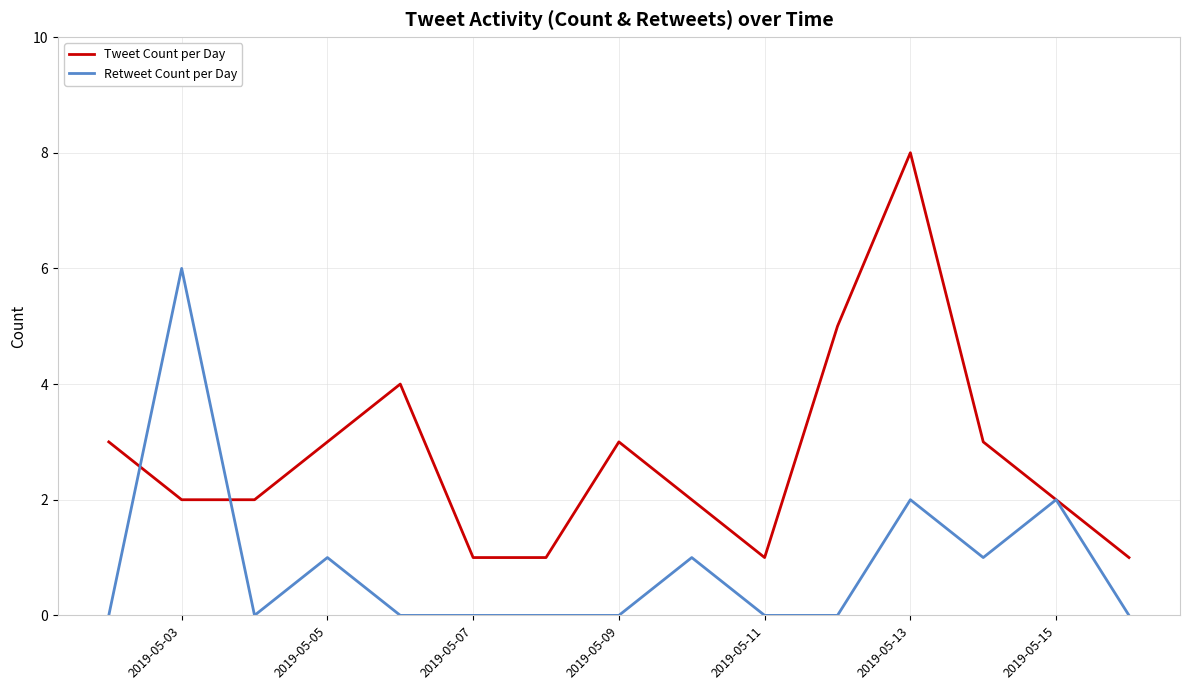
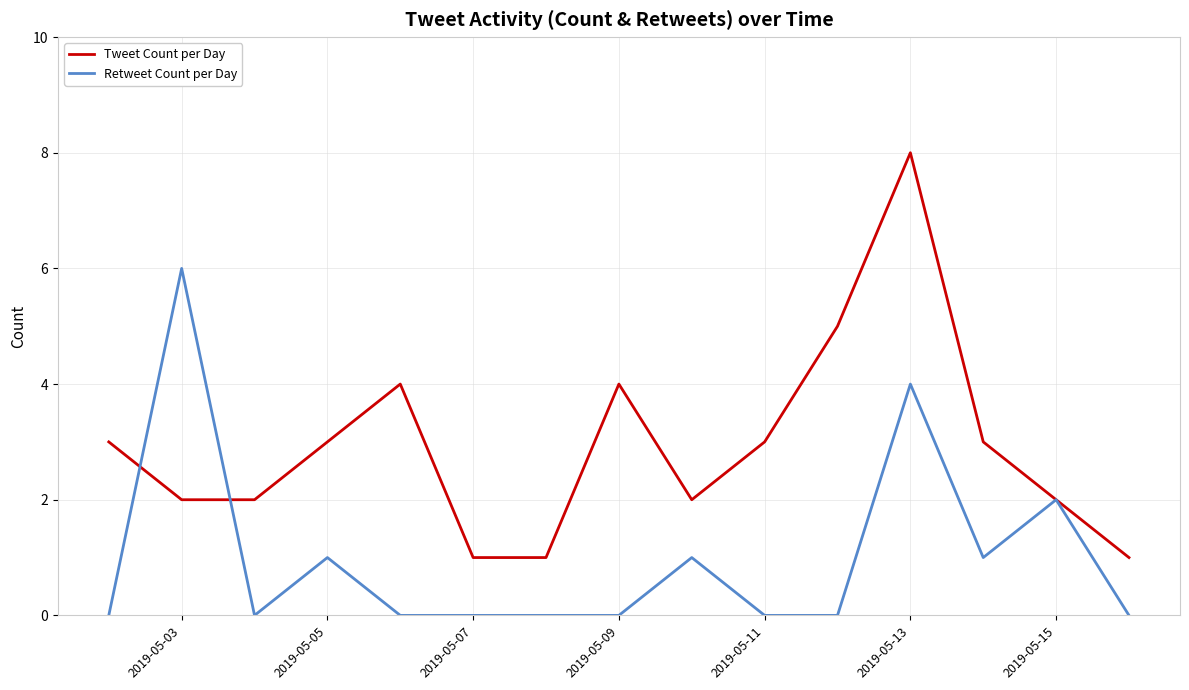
Tweet Count per Day, 2019-05-09: 3 -> 4
Tweet Count per Day, 2019-05-11: 1 -> 3
Retweet Count per Day, 2019-05-13: 2 -> 4
